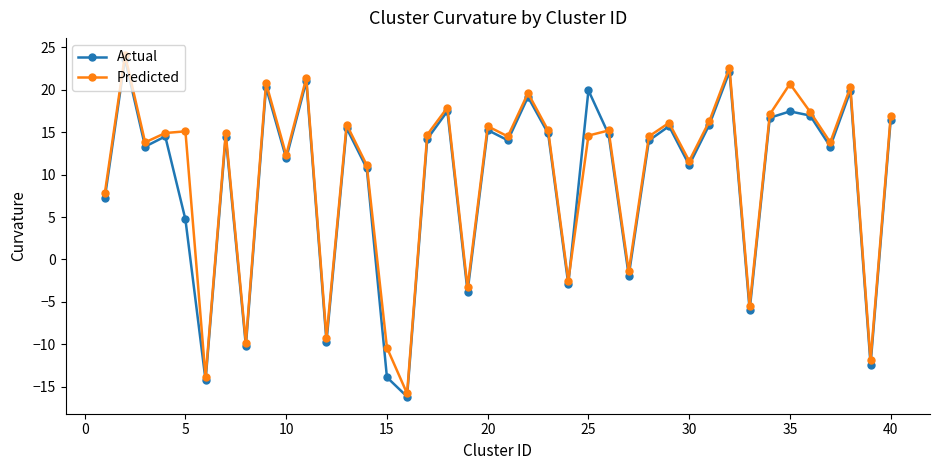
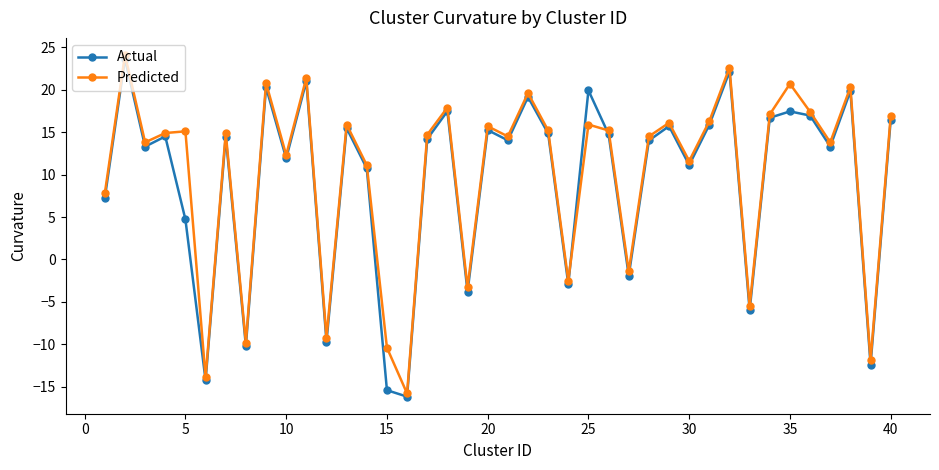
Actual, 15: -14 -> -15
Predicted, 25: 15 -> 16
